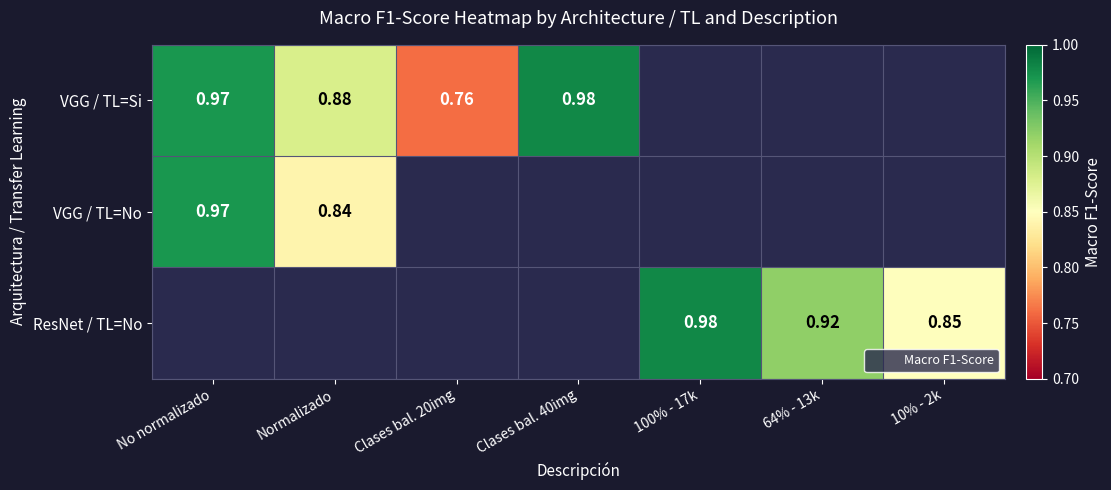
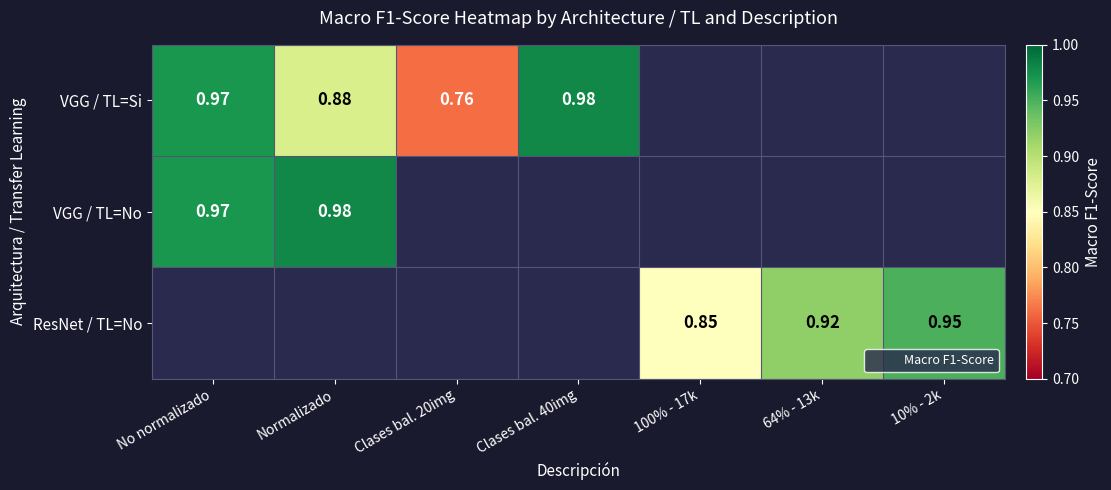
VGG / TL=No, Normalizado: 0.84 -> 0.98
ResNet / TL=No, 100% - 17k: 0.98 -> 0.85
ResNet / TL=No, 10% - 2k: 0.85 -> 0.95
